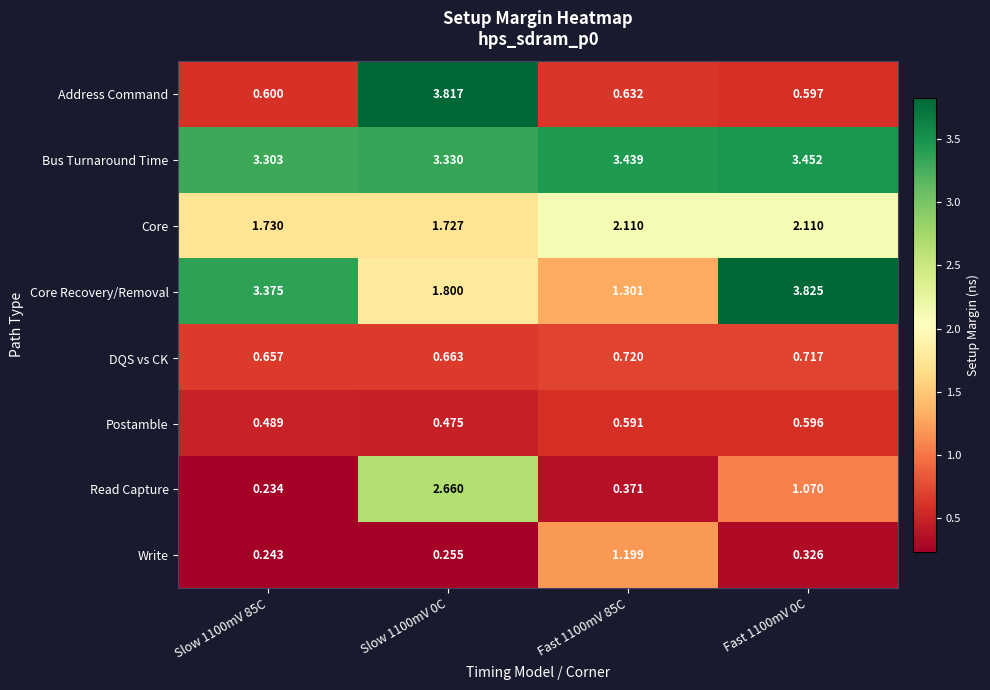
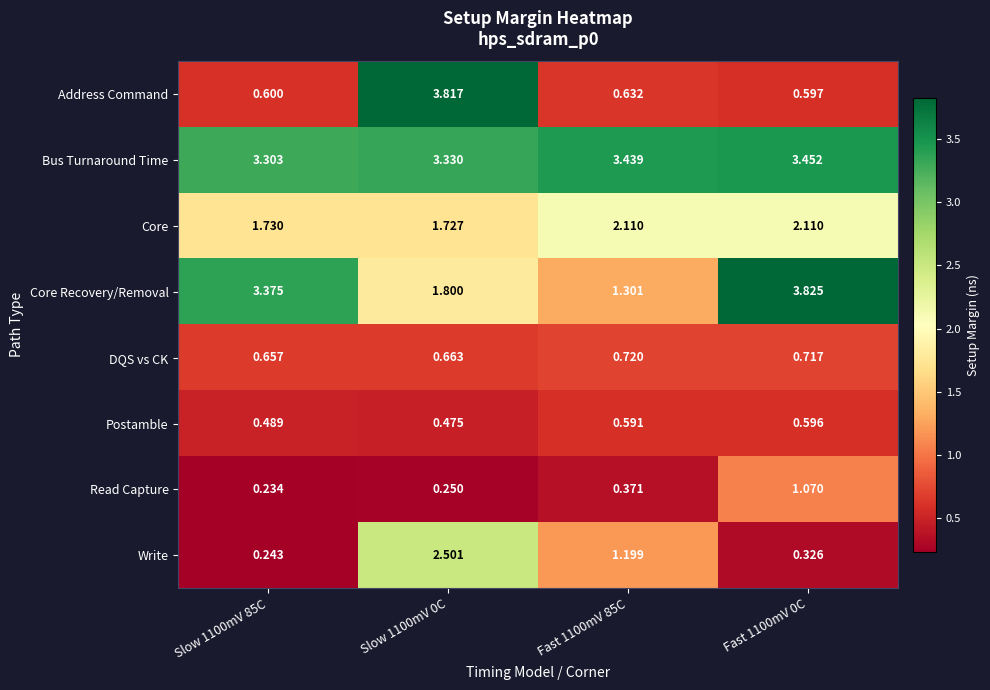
Read Capture, Slow 1100mV 0C: 2.660 -> 0.250
Write, Slow 1100mV 0C: 0.255 -> 2.501
